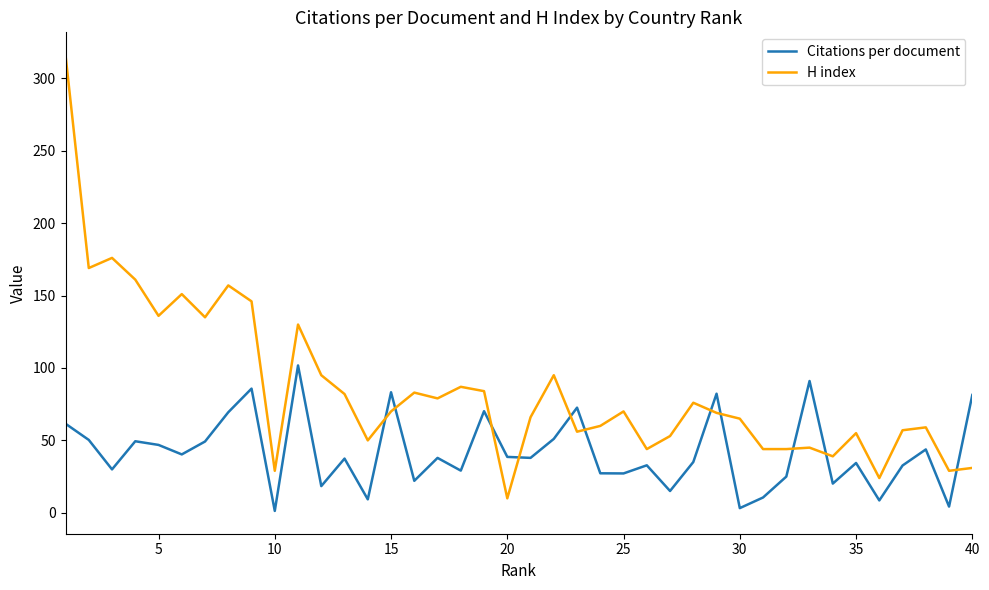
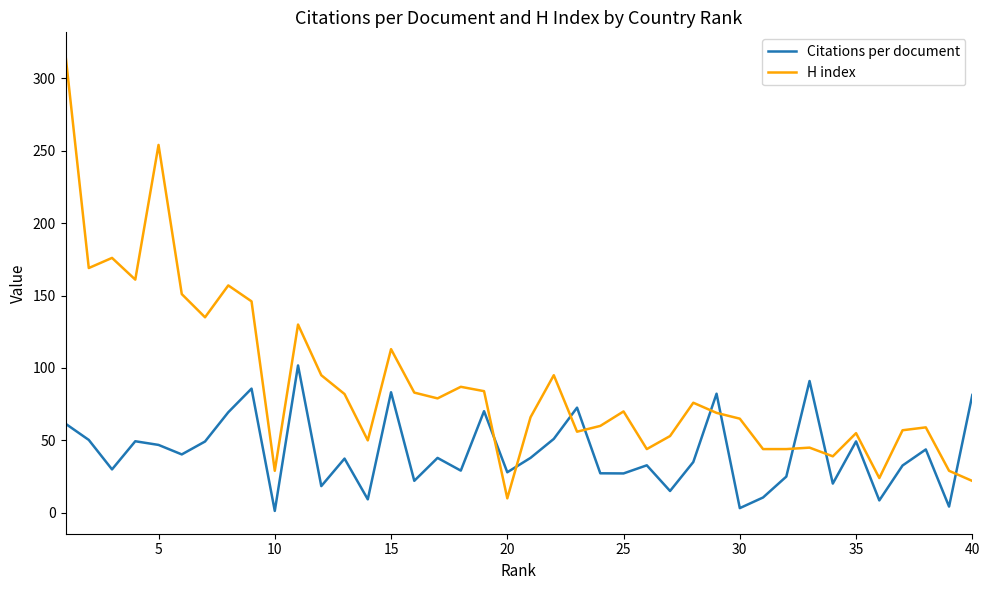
H index, 5: 136 -> 254
H index, 15: 70 -> 113
Citations per document, 20: 39 -> 28
Citations per document, 35: 34 -> 49
H index, 40: 31 -> 22
